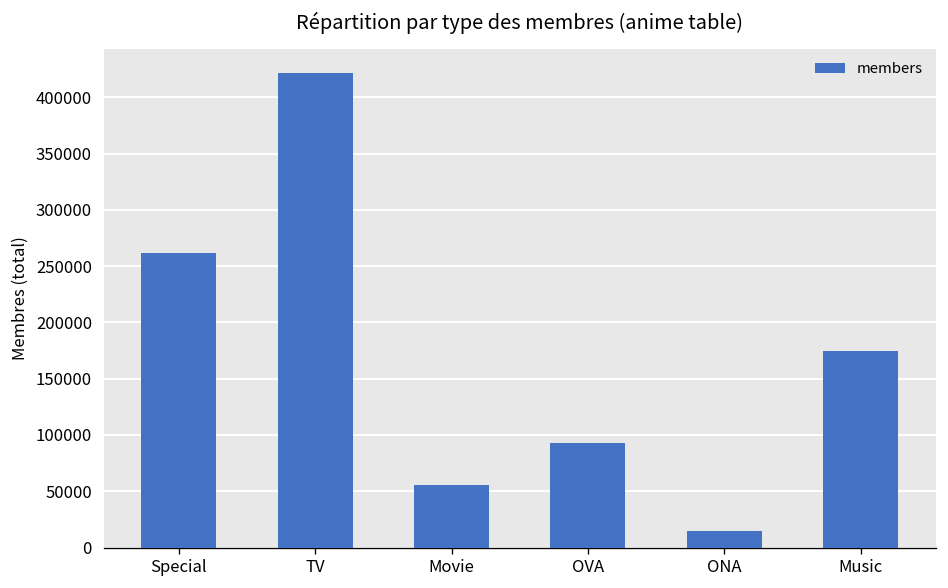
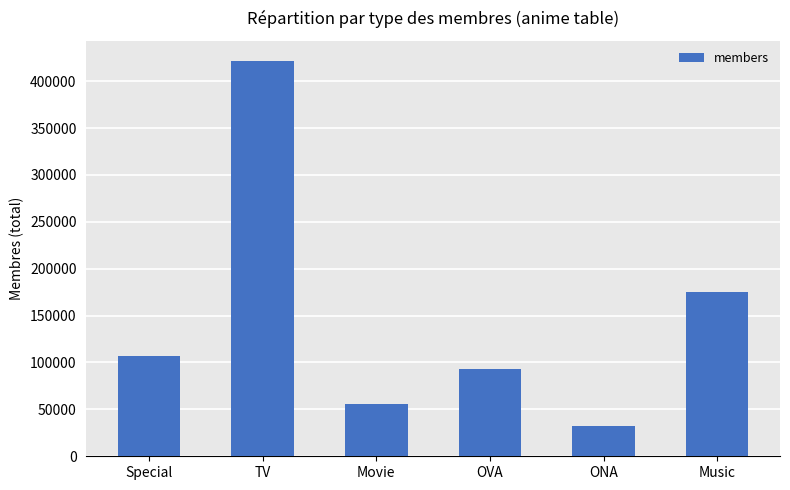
Special: 260000 -> 110000
ONA: 10000 -> 30000
